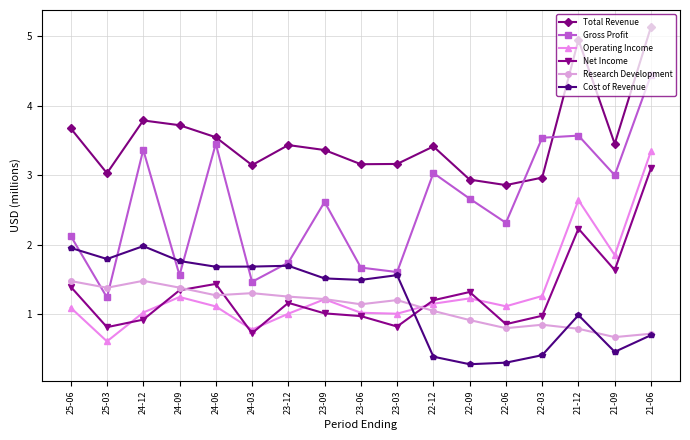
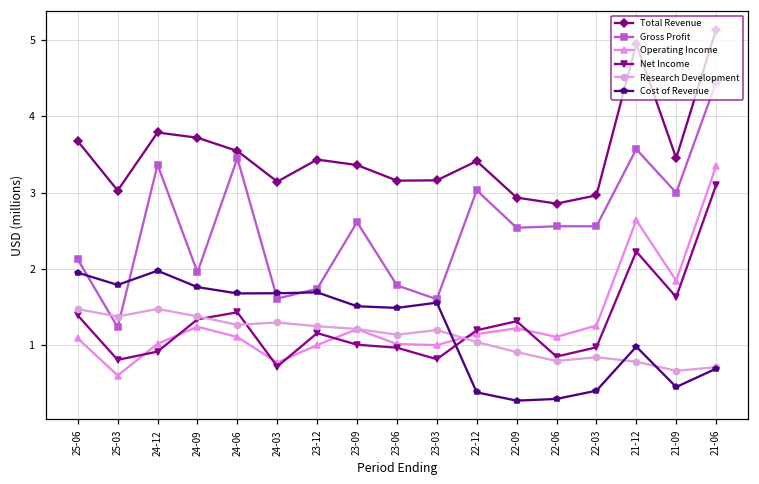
Gross Profit, 24-09: 1.6 -> 2.0
Gross Profit, 24-03: 1.5 -> 1.6
Gross Profit, 23-06: 1.7 -> 1.8
Gross Profit, 22-09: 2.7 -> 2.5
Gross Profit, 22-06: 2.3 -> 2.6
Gross Profit, 22-03: 3.5 -> 2.6
